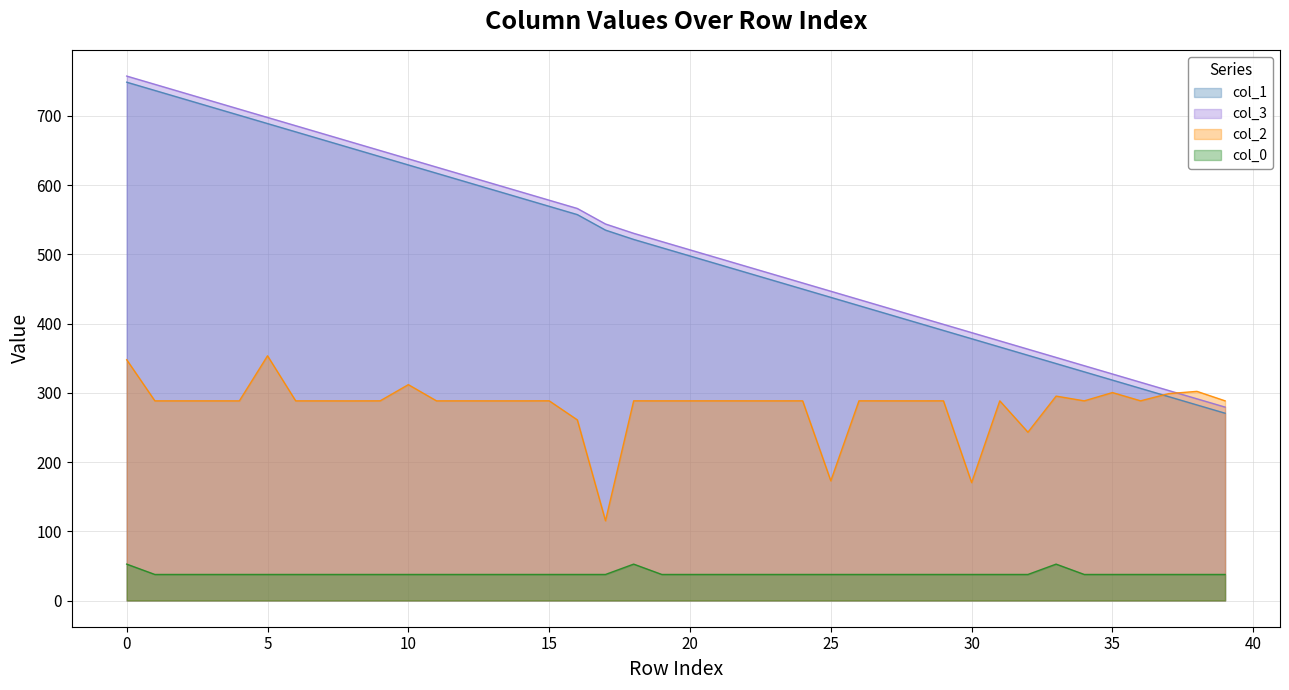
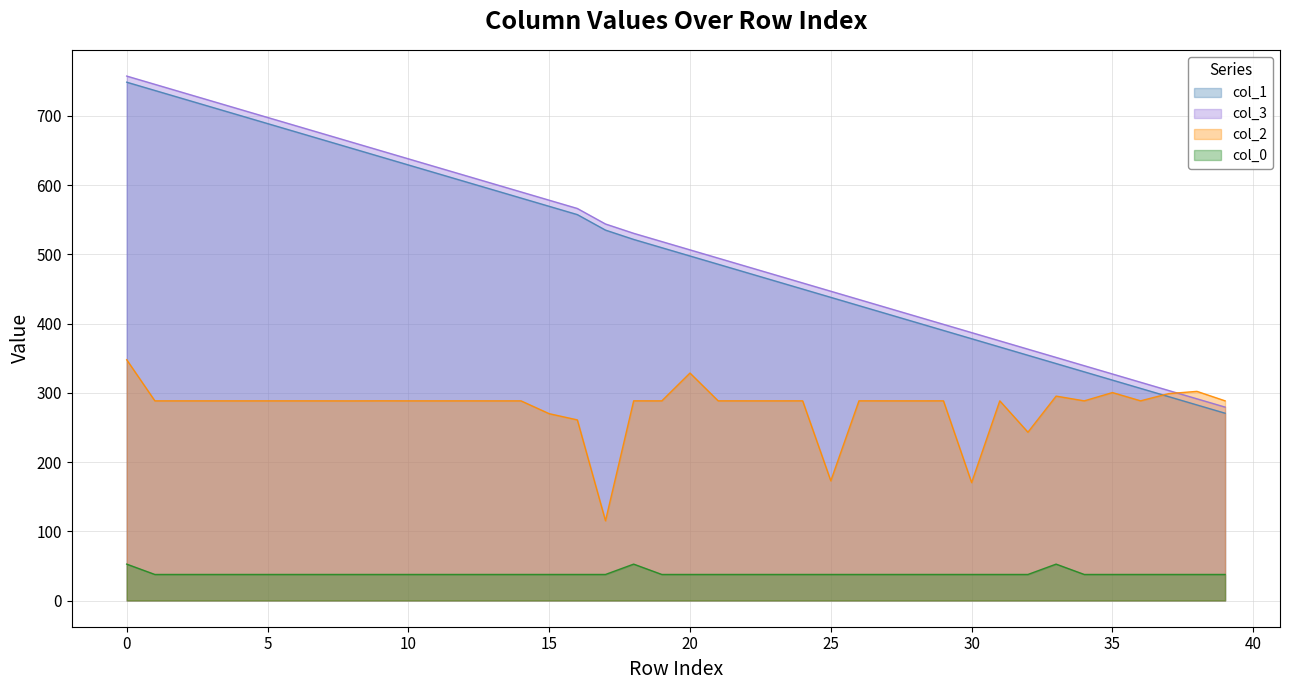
col_2, 5: 350 -> 290
col_2, 10: 310 -> 290
col_2, 15: 290 -> 270
col_2, 20: 290 -> 330
